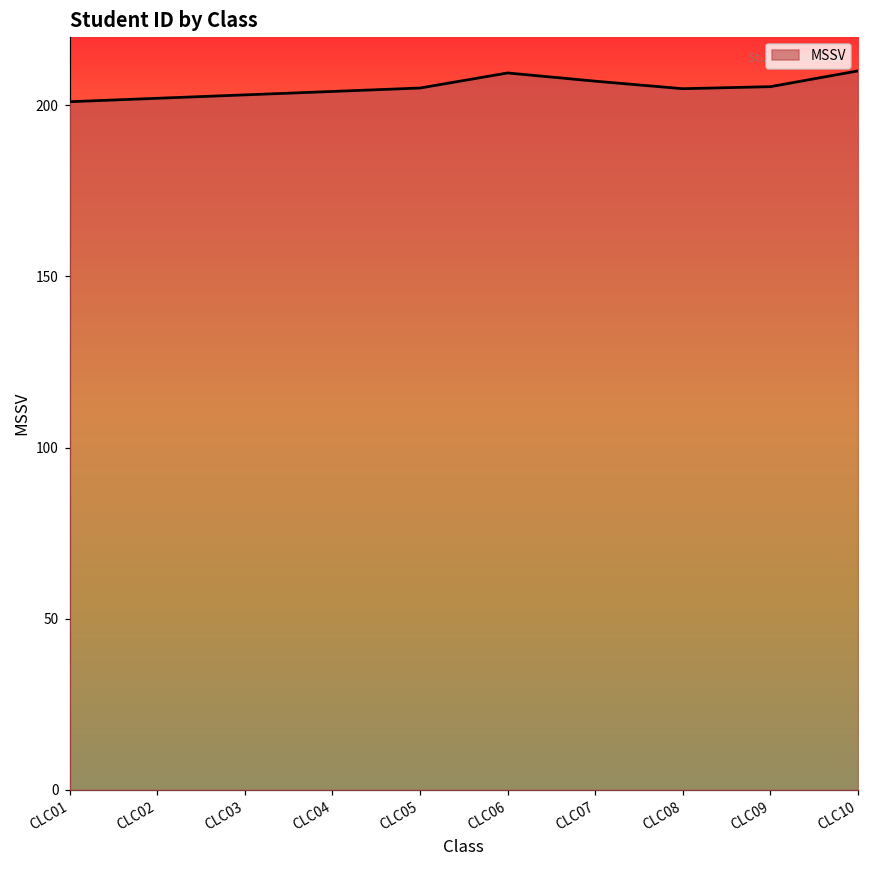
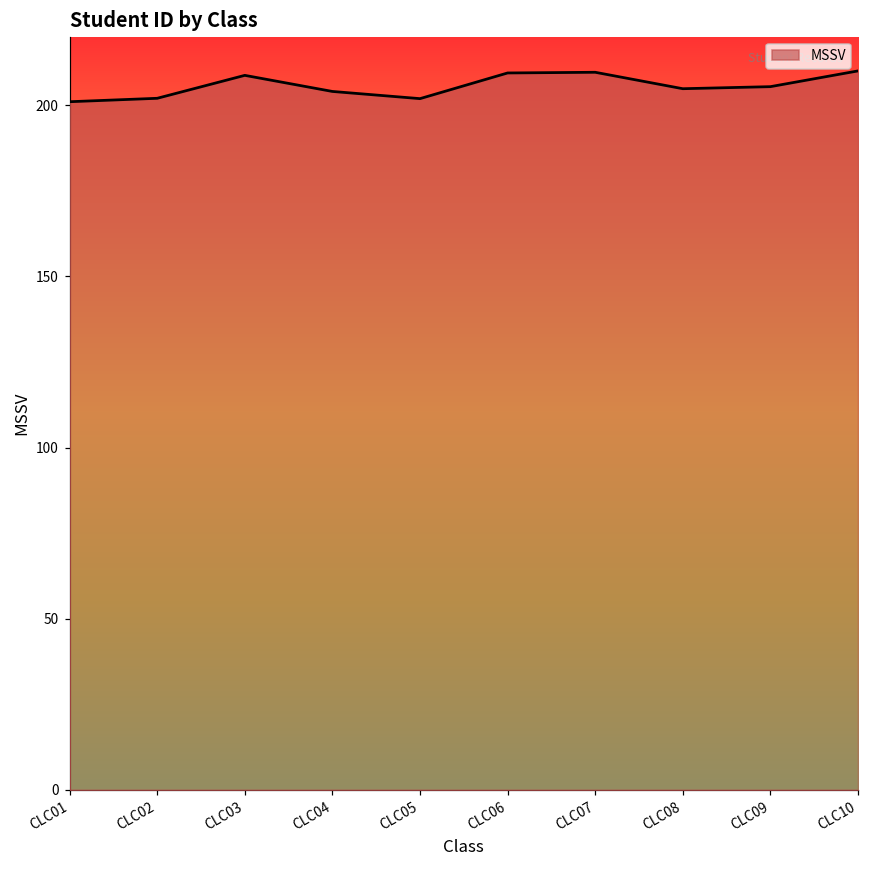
CLC03: 203 -> 209
CLC05: 205 -> 202
CLC07: 207 -> 210
